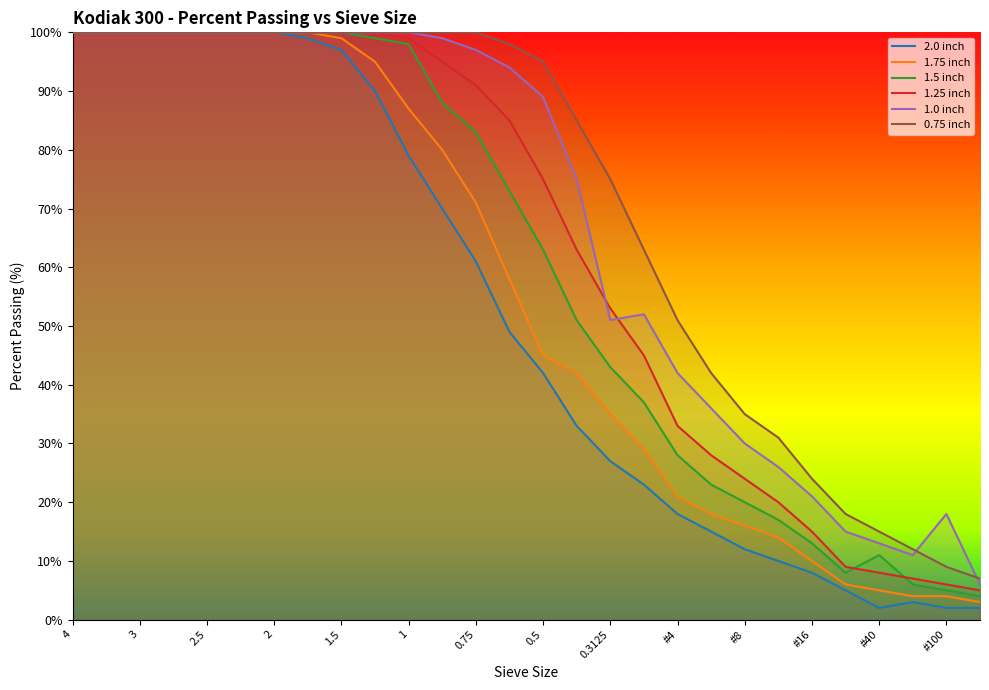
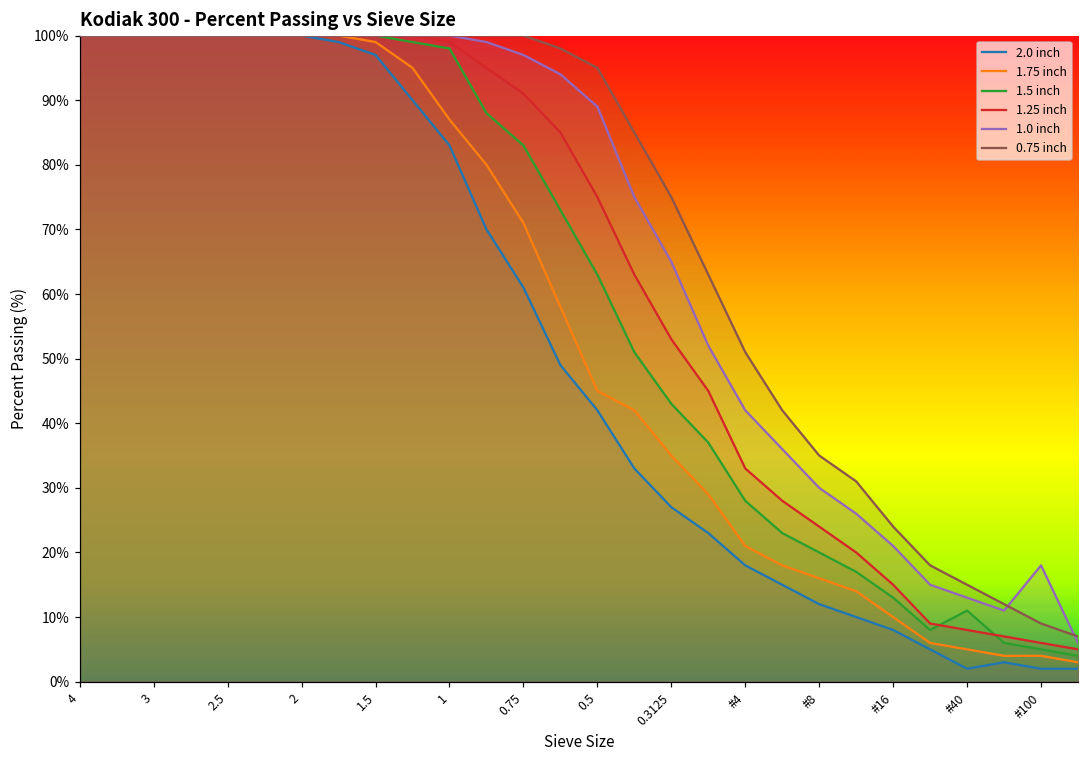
2.0 inch, 1: 79% -> 83%
1.0 inch, 0.3125: 51% -> 65%
